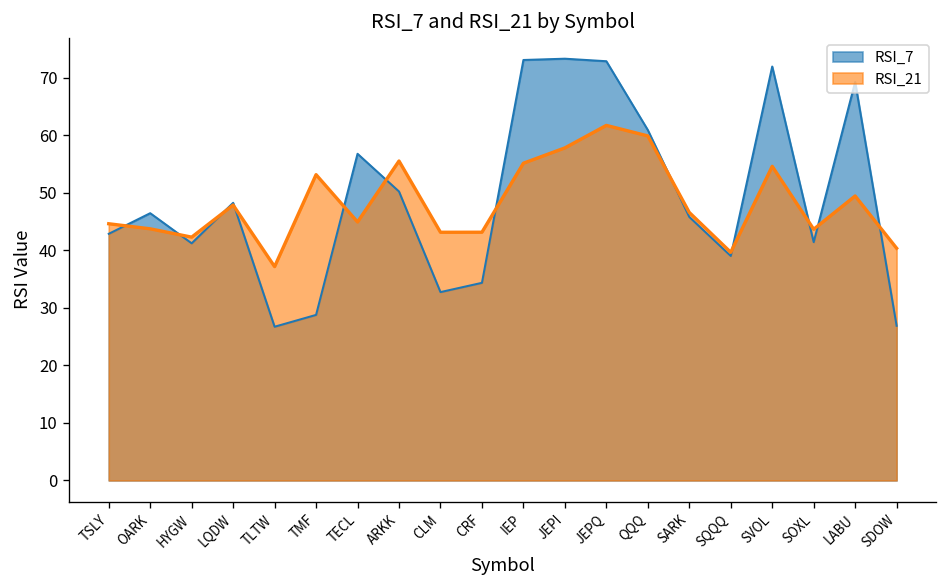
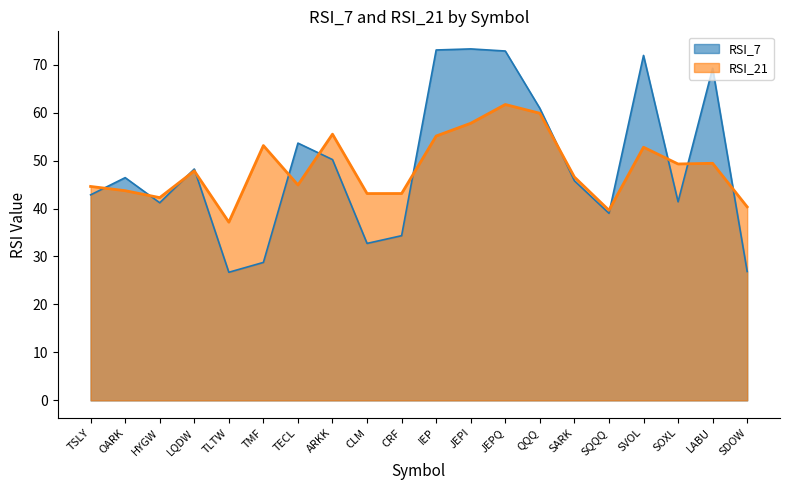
RSI_7, TECL: 57 -> 54
RSI_21, SVOL: 55 -> 53
RSI_21, SOXL: 44 -> 49
